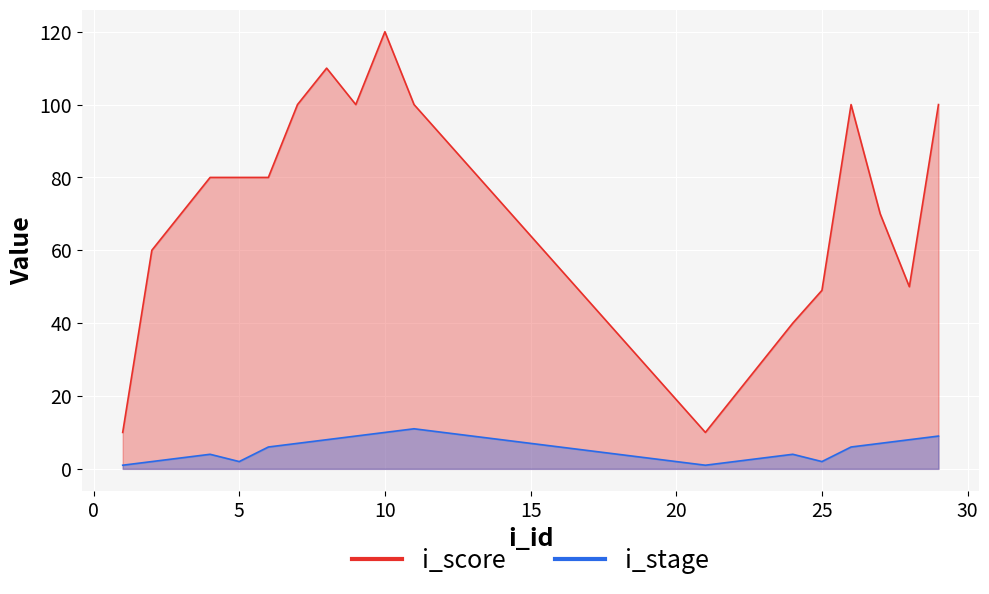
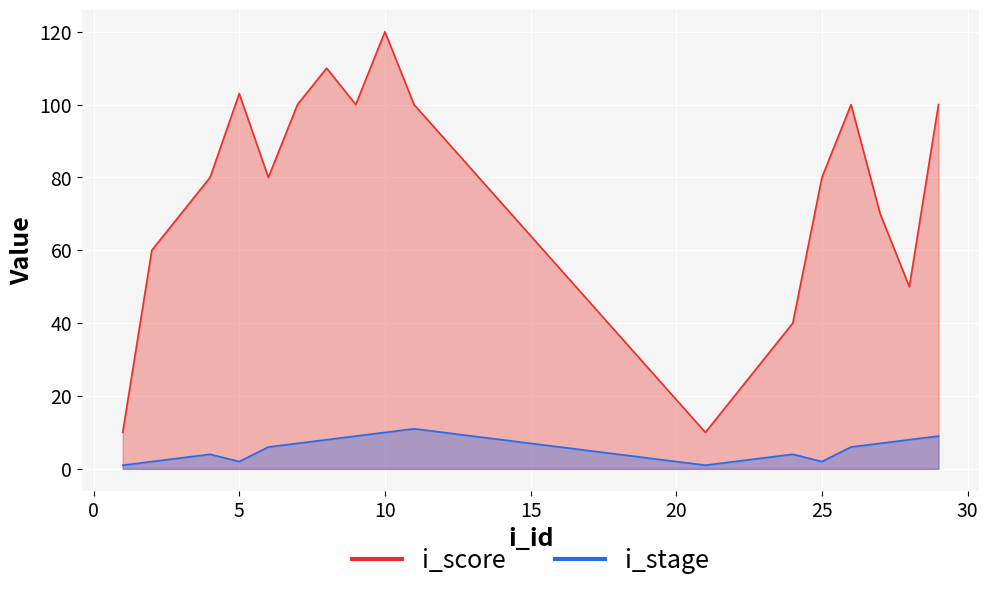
i_score, 5: 80 -> 103
i_score, 25: 49 -> 80
